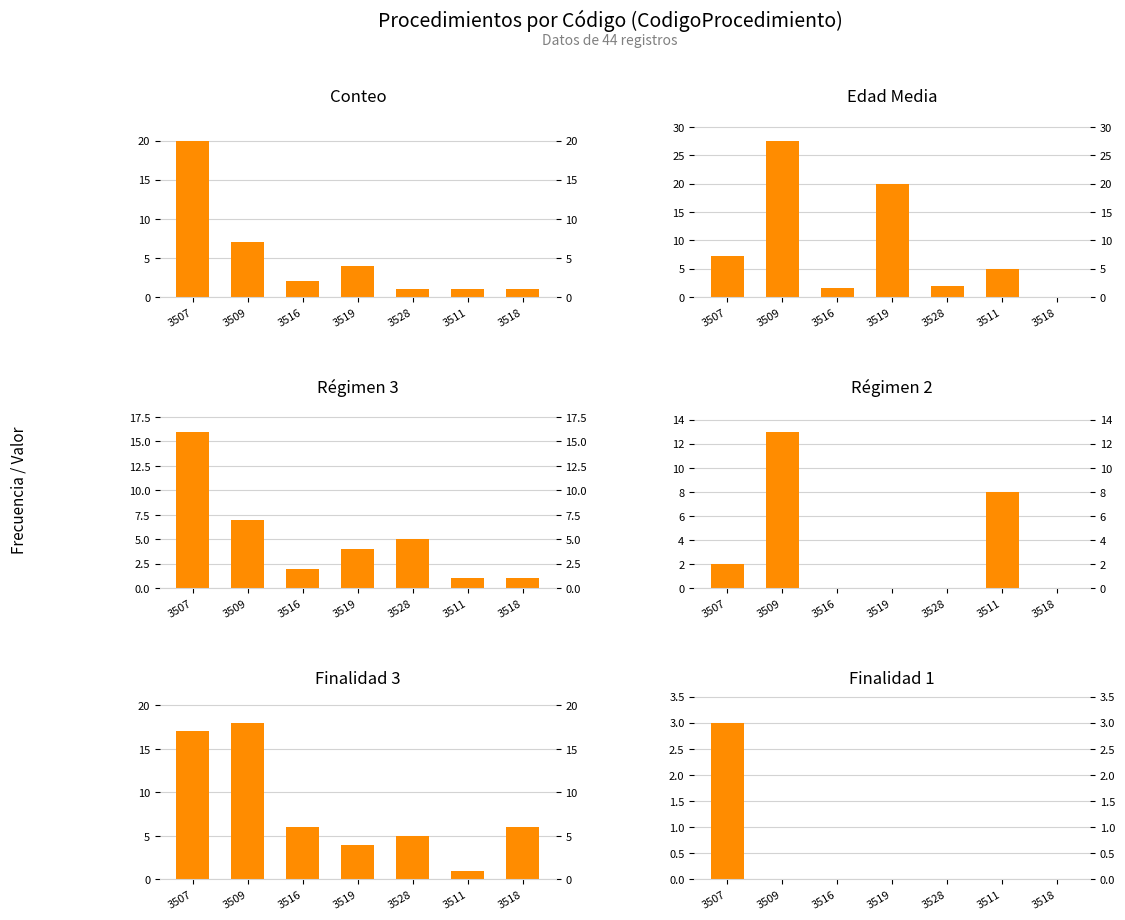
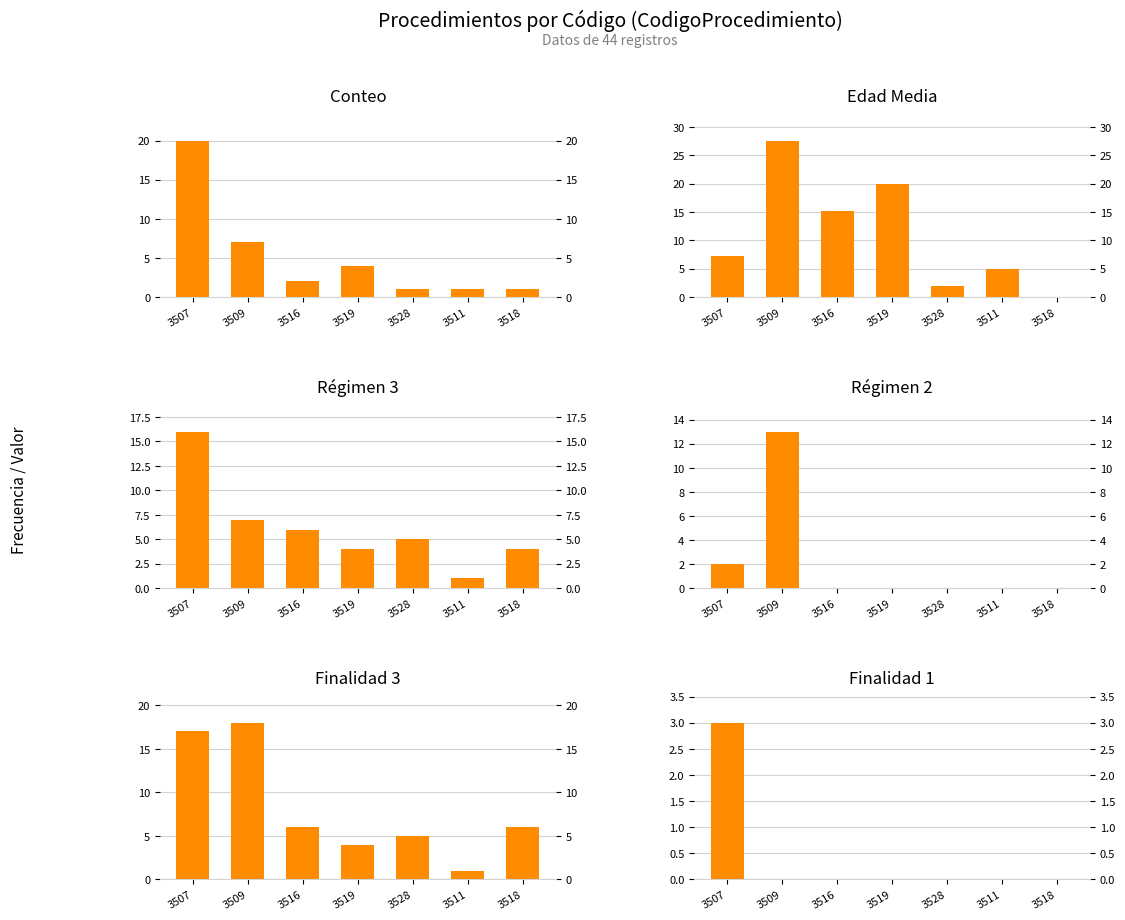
Edad Media, 3516: 2 -> 15
Régimen 3, 3516: 2 -> 6
Régimen 3, 3518: 1 -> 4
Régimen 2, 3511: 8 -> 0
